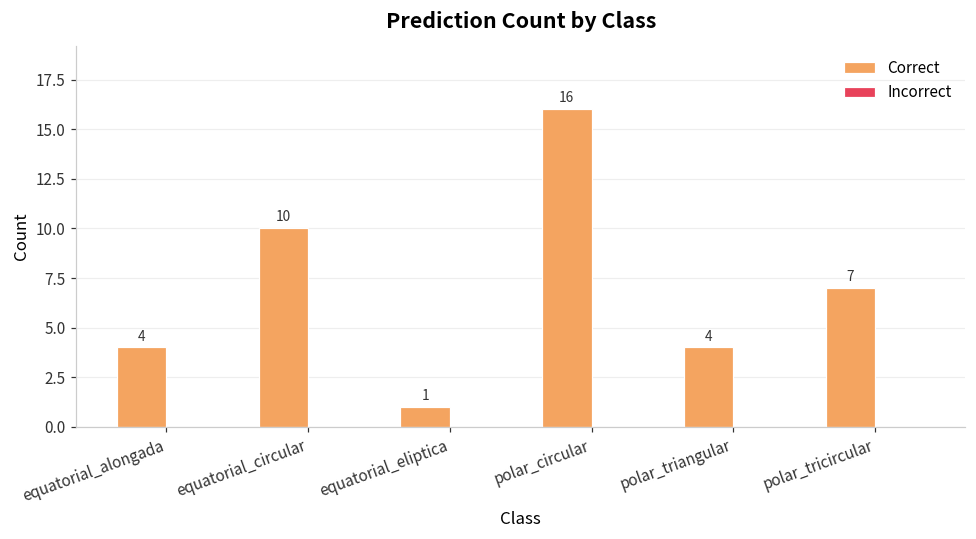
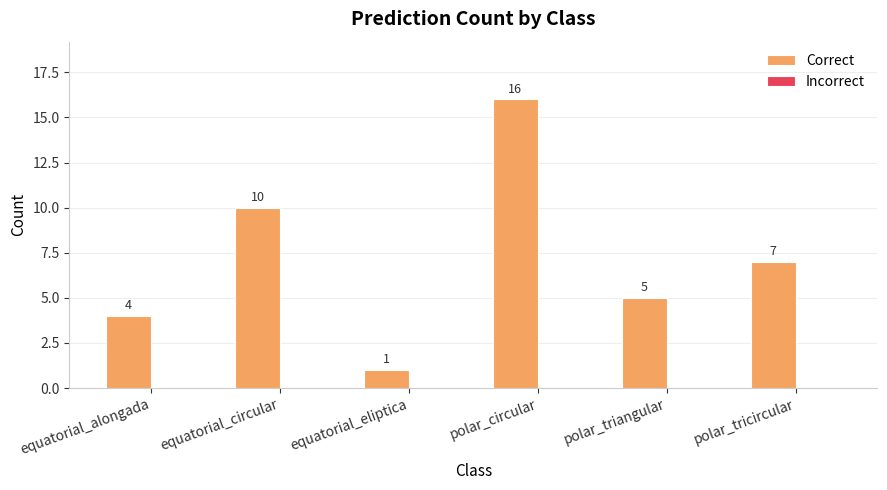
Correct, polar_triangular: 4 -> 5
